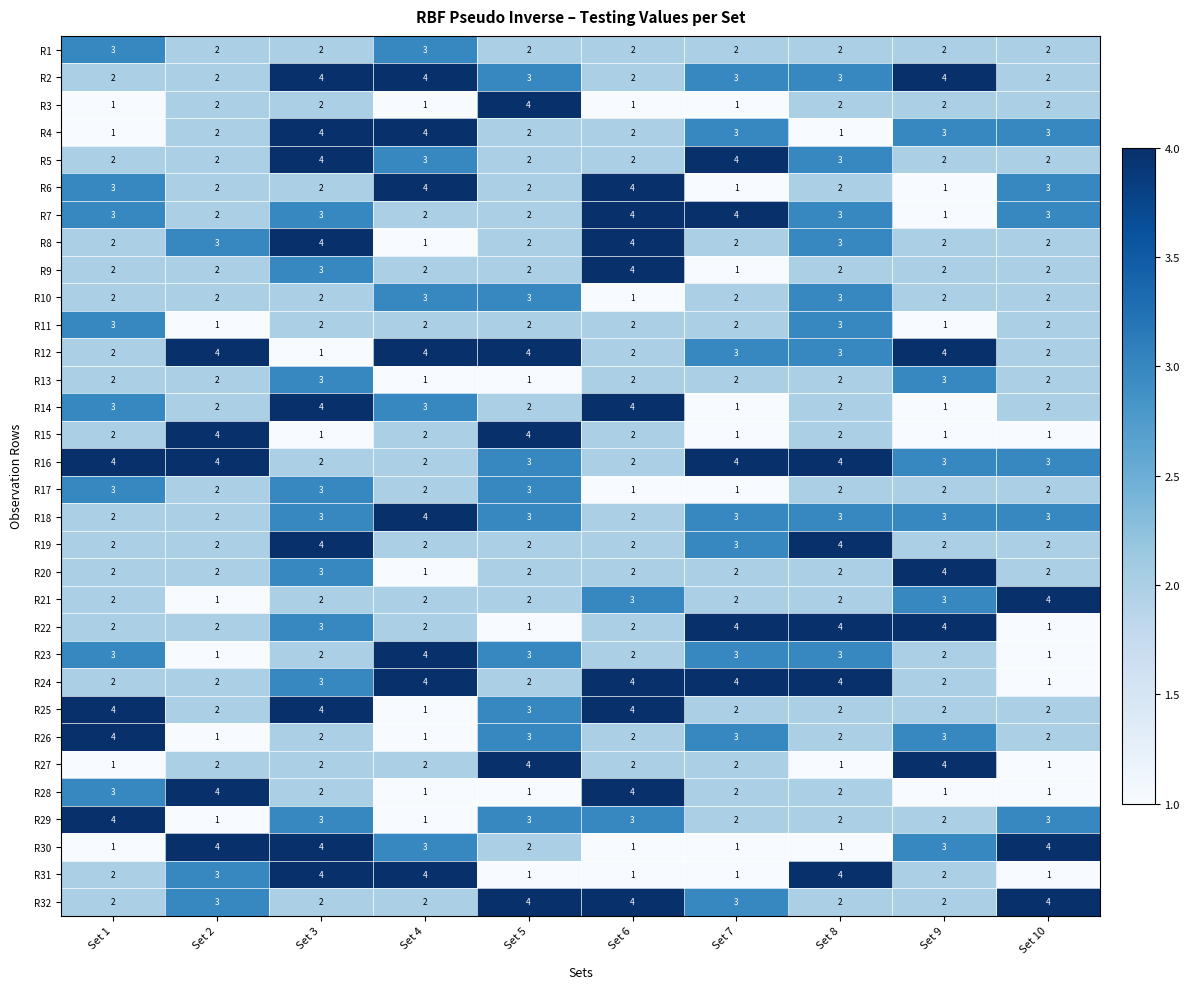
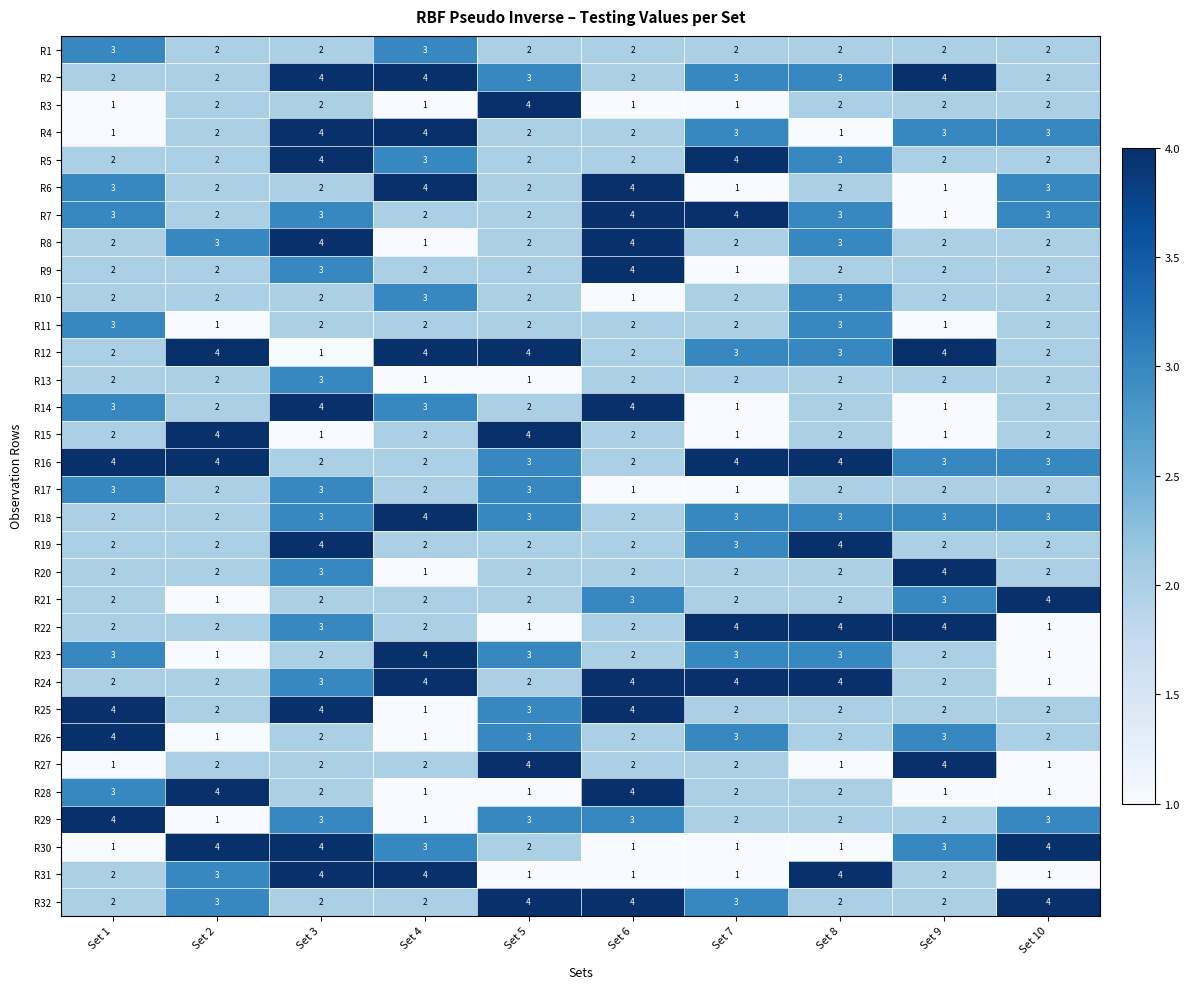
R10, Set 5: 3 -> 2
R13, Set 9: 3 -> 2
R15, Set 10: 1 -> 2
